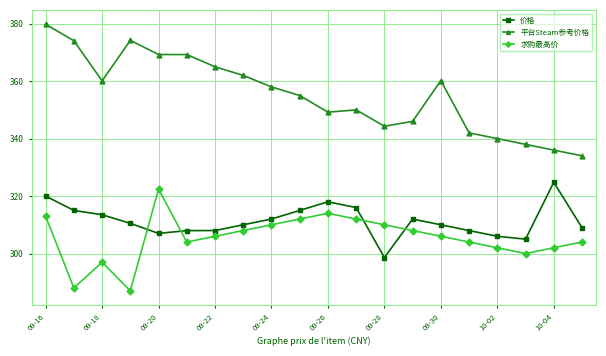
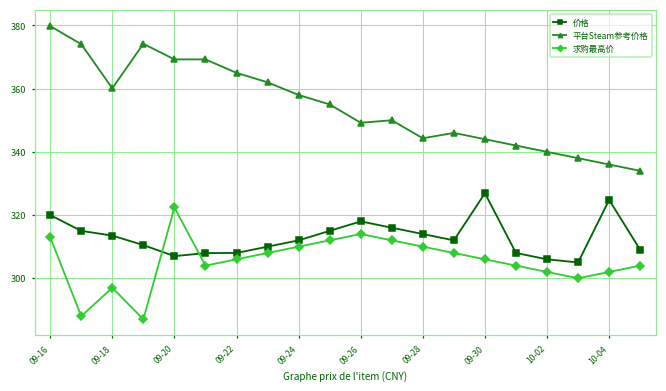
价格, 09-28: 299 -> 314
价格, 09-30: 310 -> 327
平台Steam参考价格, 09-30: 360 -> 344
